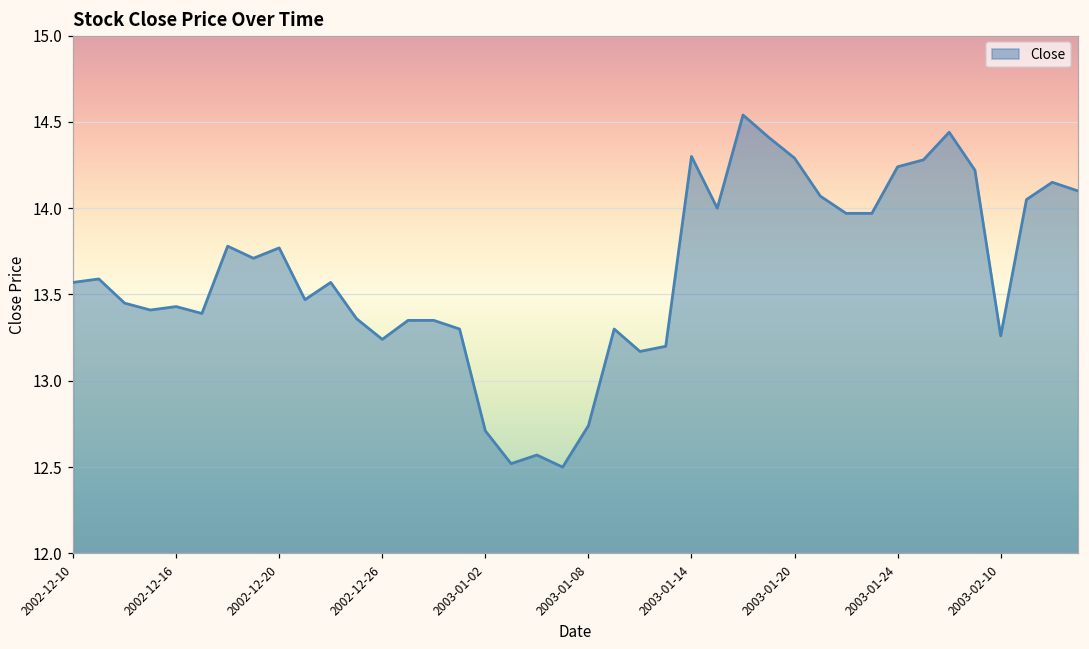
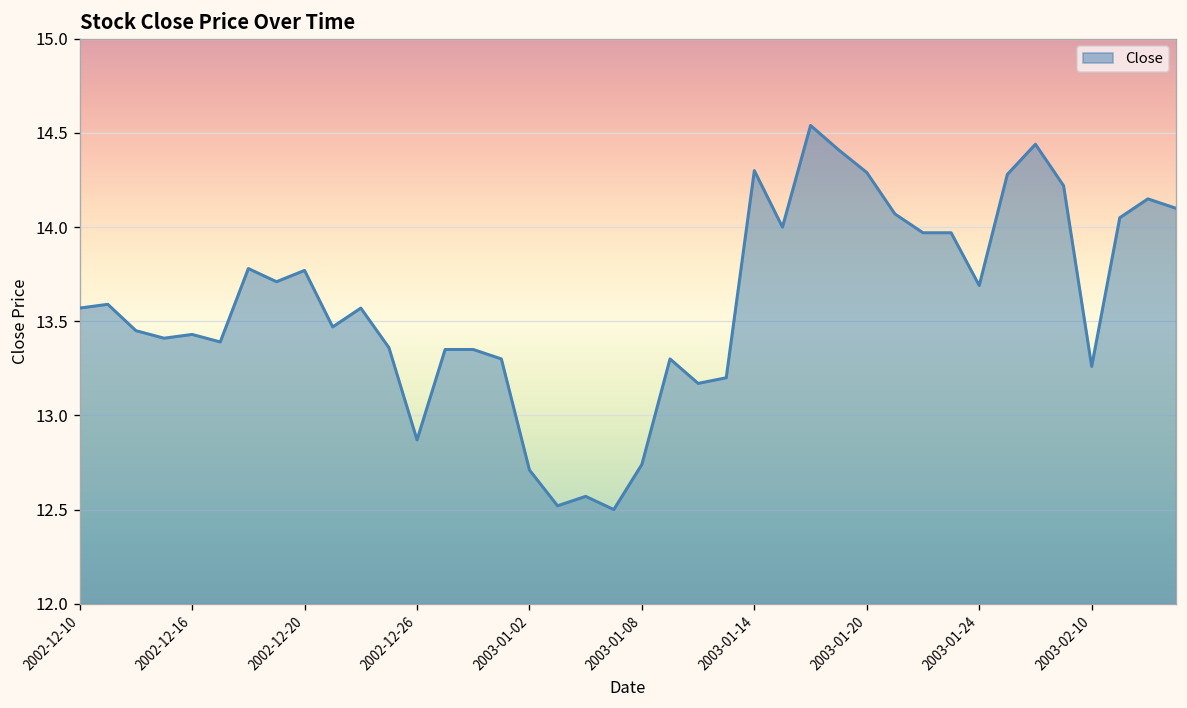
2002-12-26: 13.24 -> 12.87
2003-01-24: 14.24 -> 13.69
